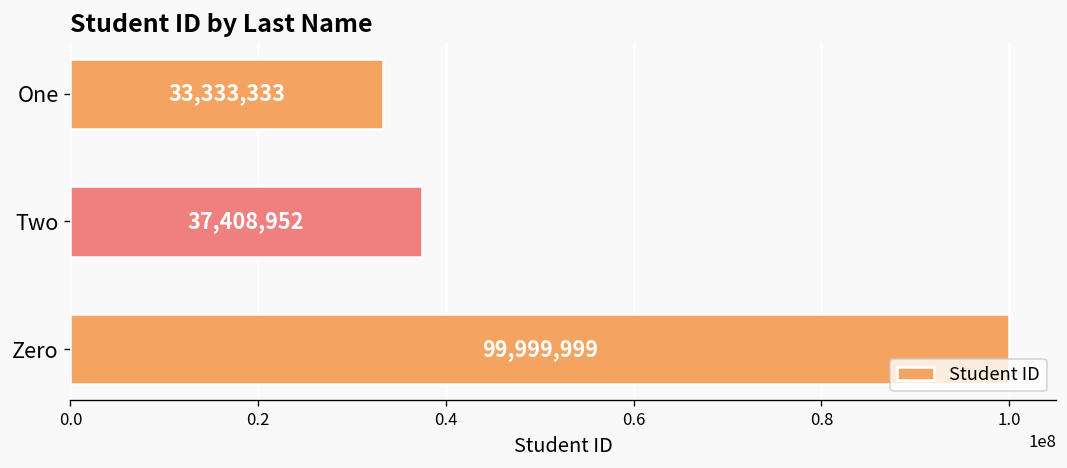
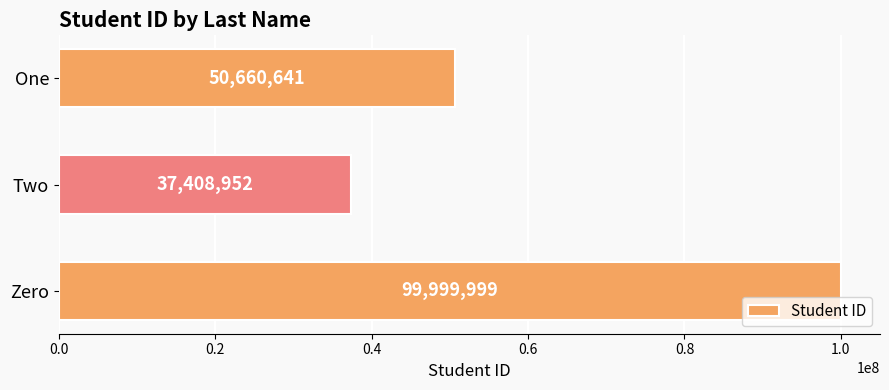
One: 33,333,333 -> 50,660,641
